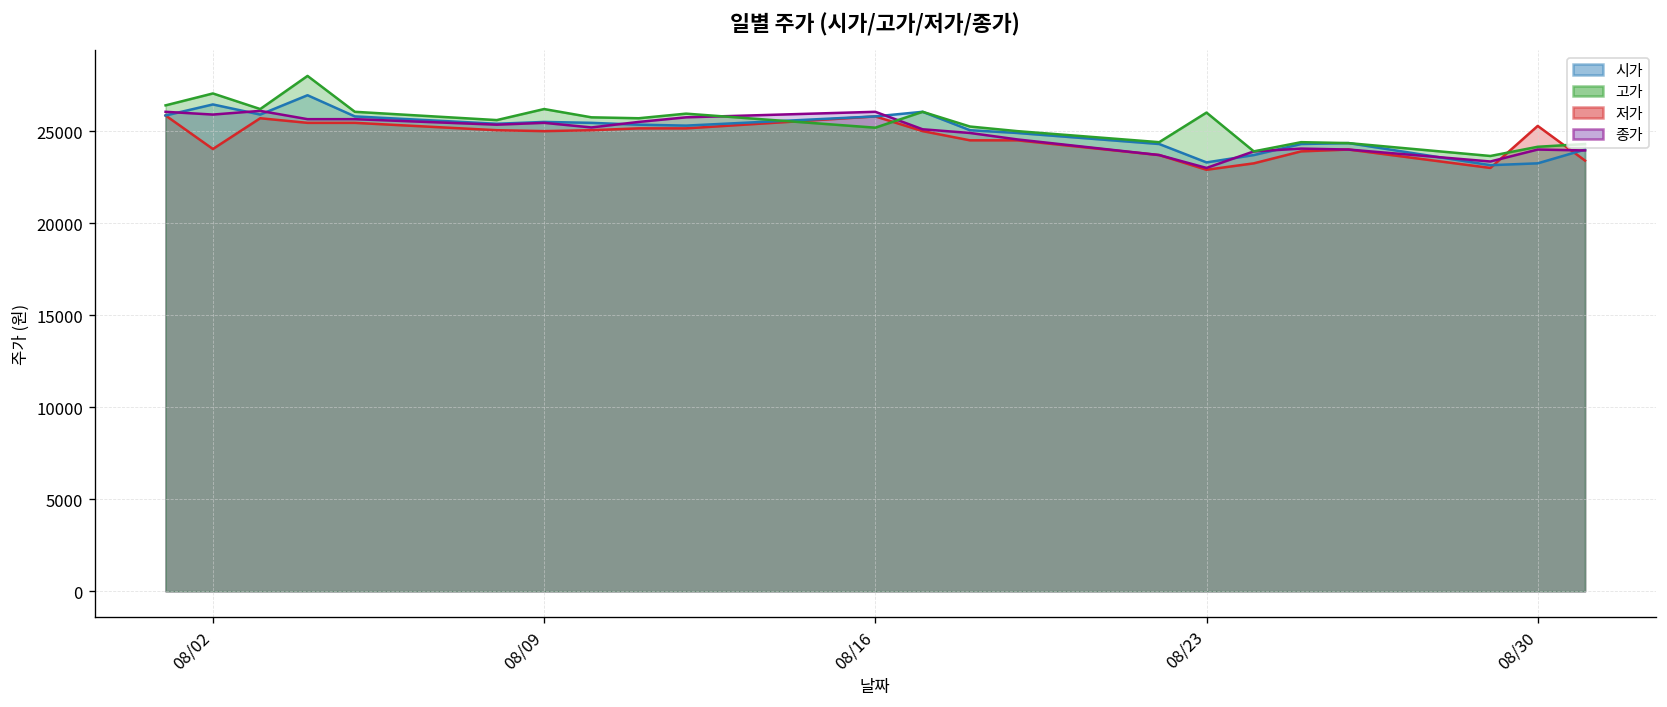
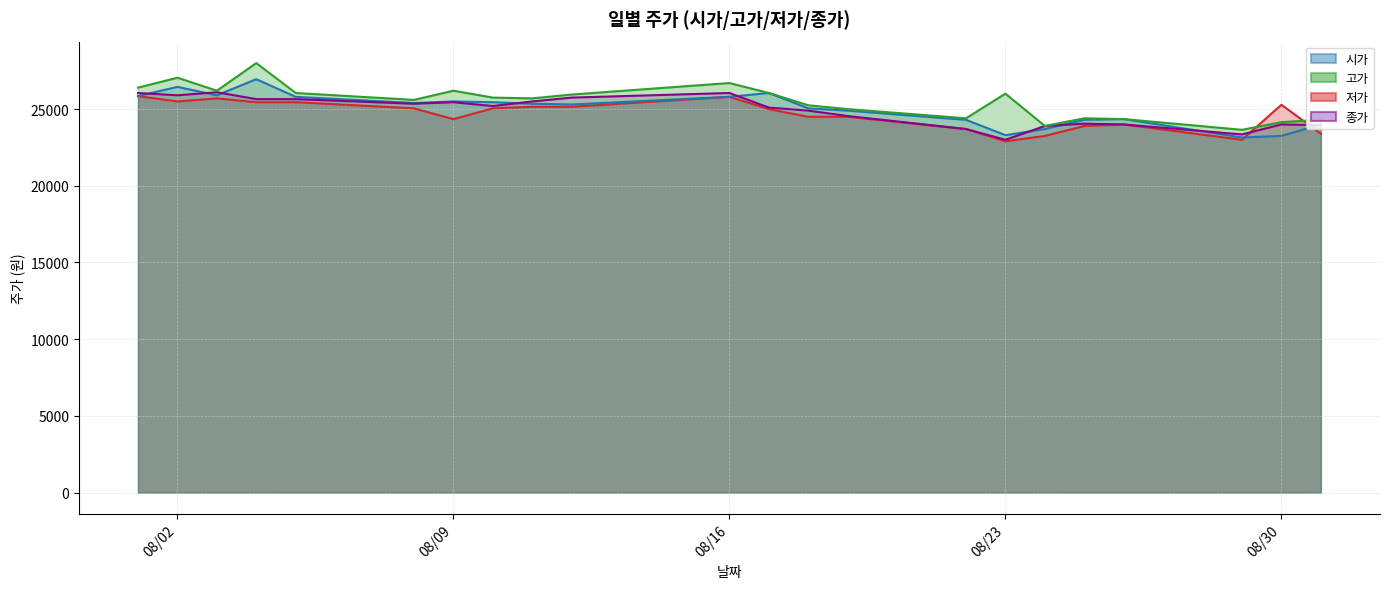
저가, 08/02: 24000 -> 25500
저가, 08/09: 25000 -> 24300
고가, 08/16: 25200 -> 26700
